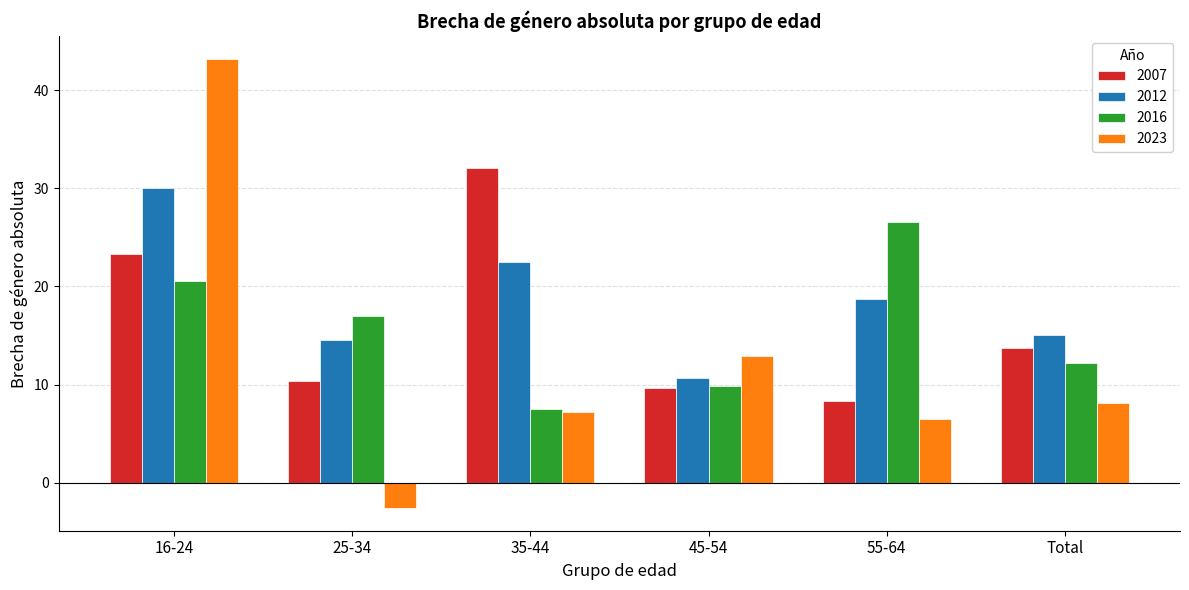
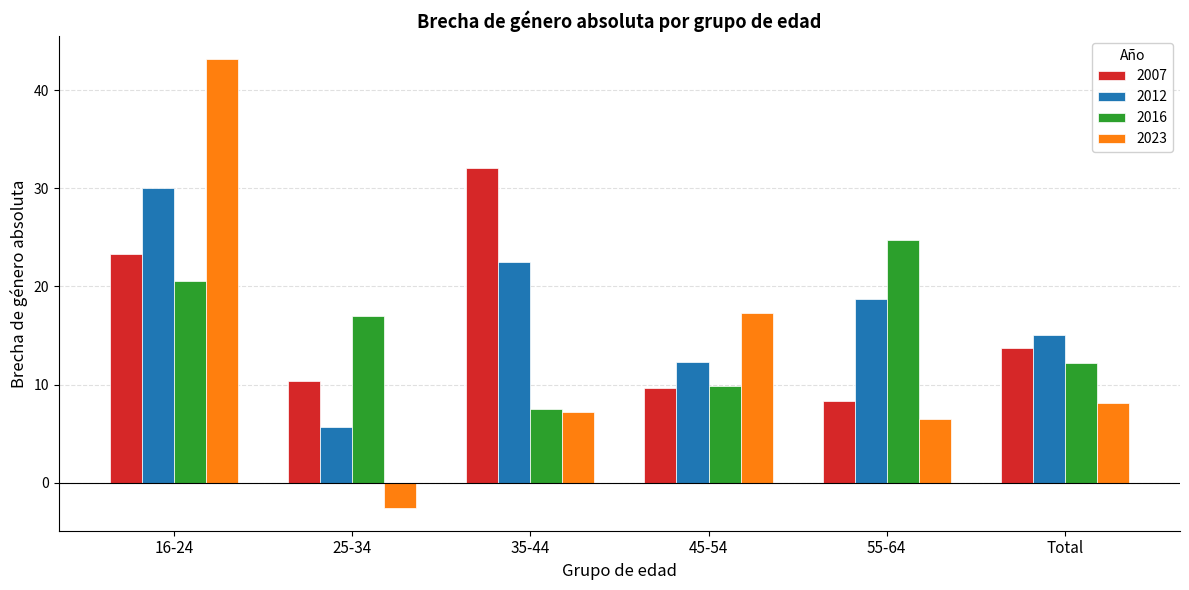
2012, 25-34: 14 -> 6
2012, 45-54: 11 -> 12
2023, 45-54: 13 -> 17
2016, 55-64: 27 -> 25
